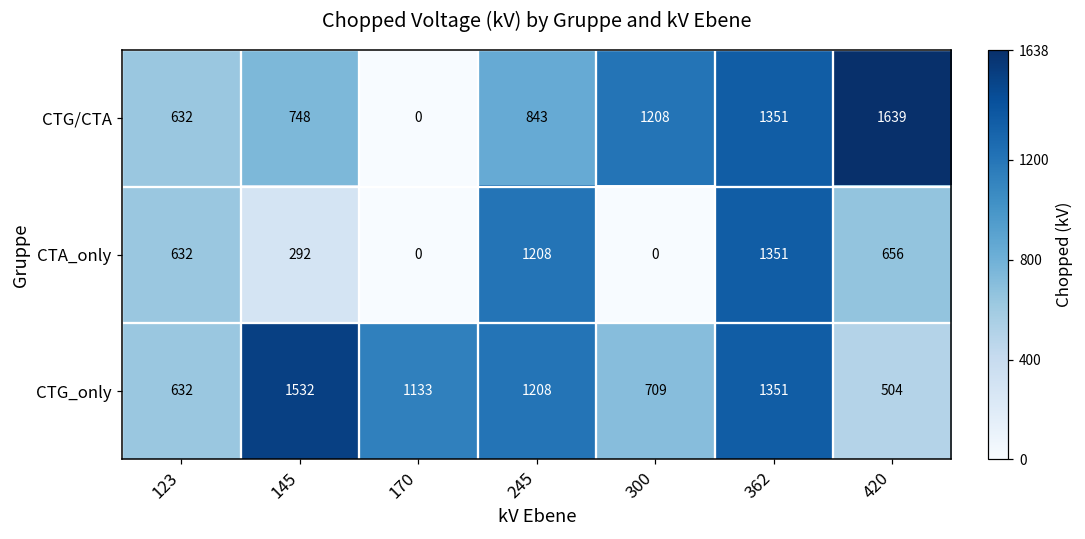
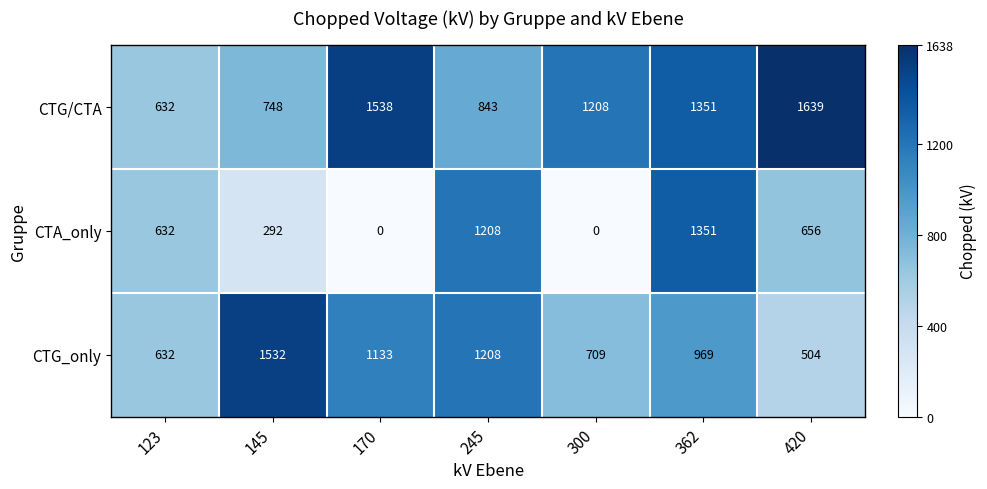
CTG/CTA, 170: 0 -> 1538
CTG_only, 362: 1351 -> 969
